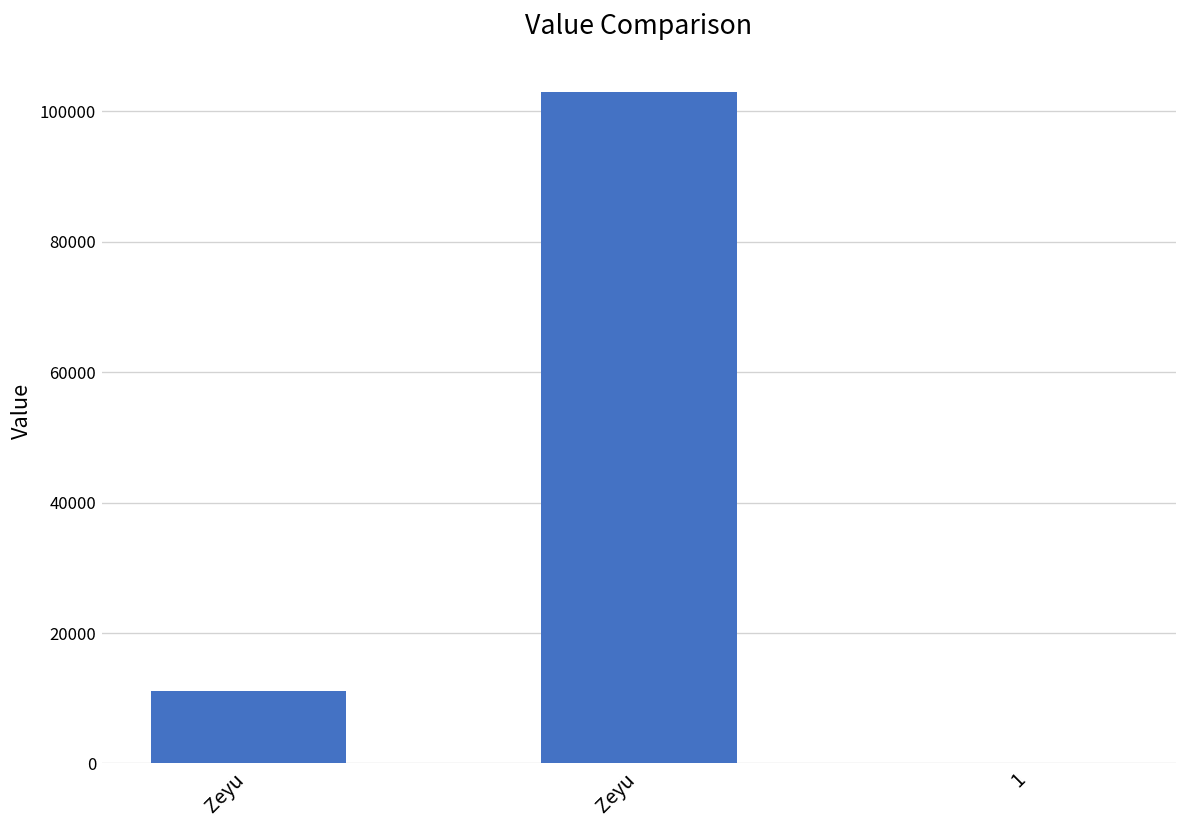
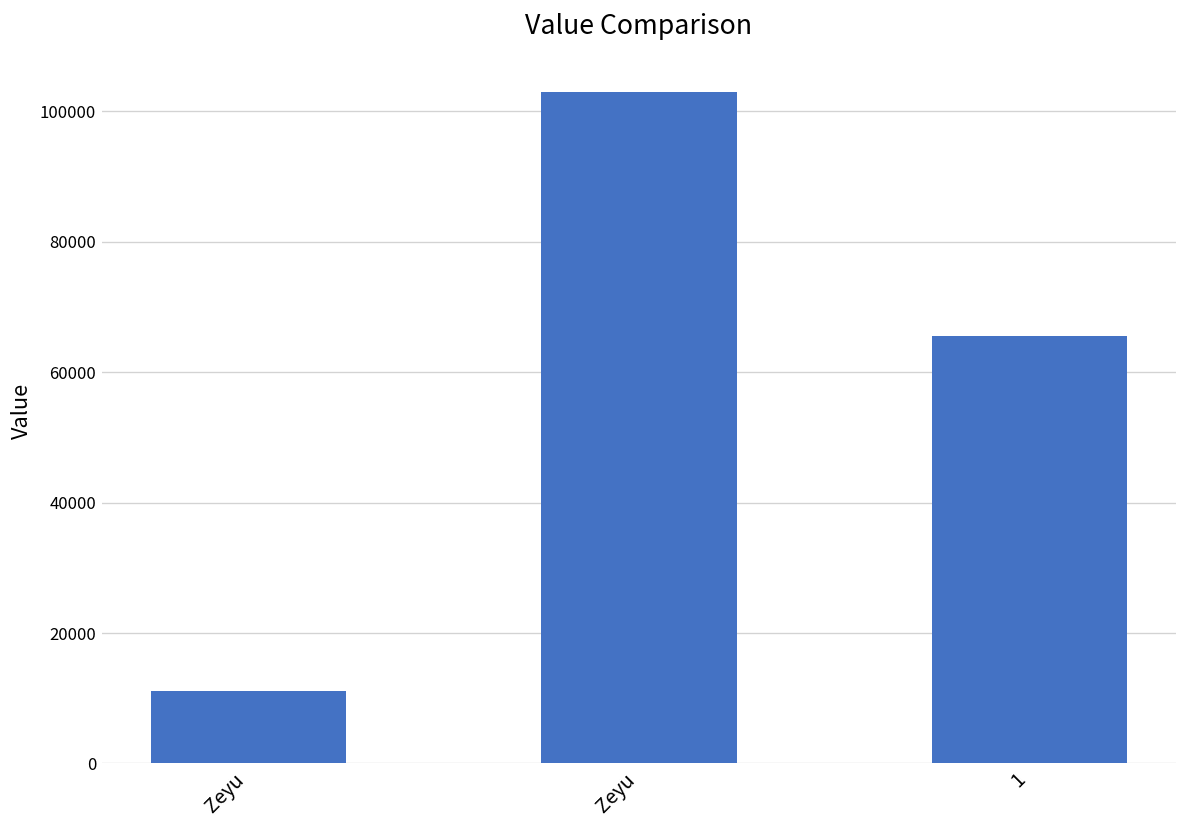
1: 0 -> 66000
